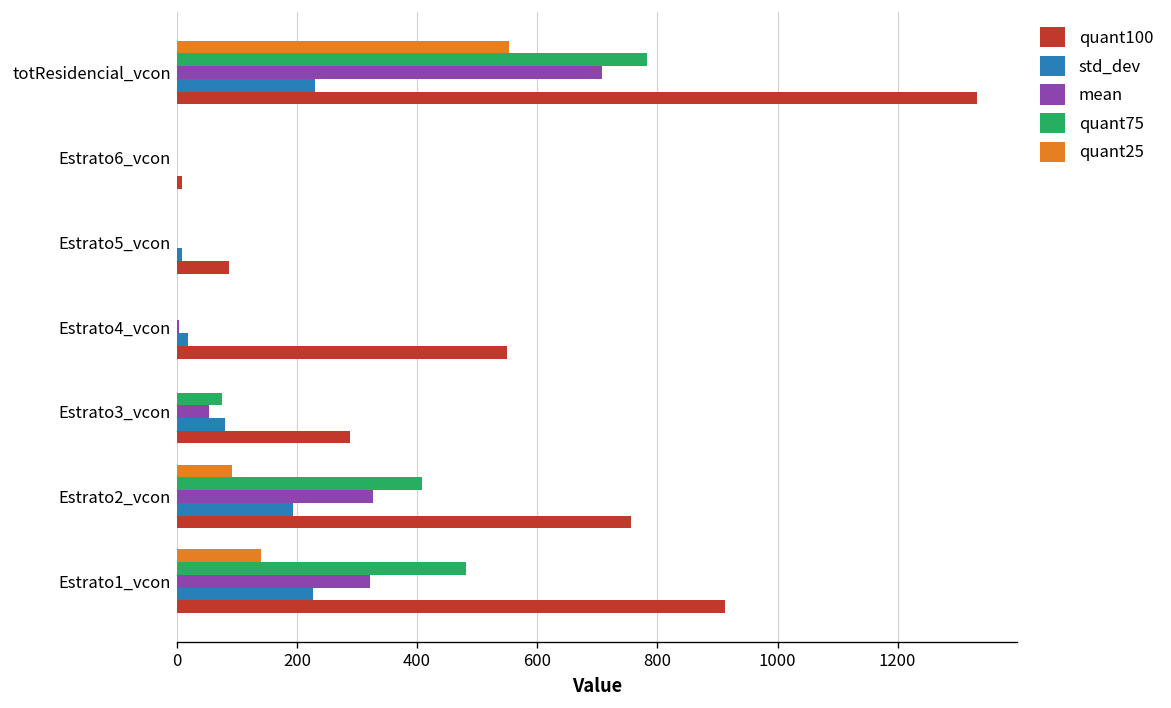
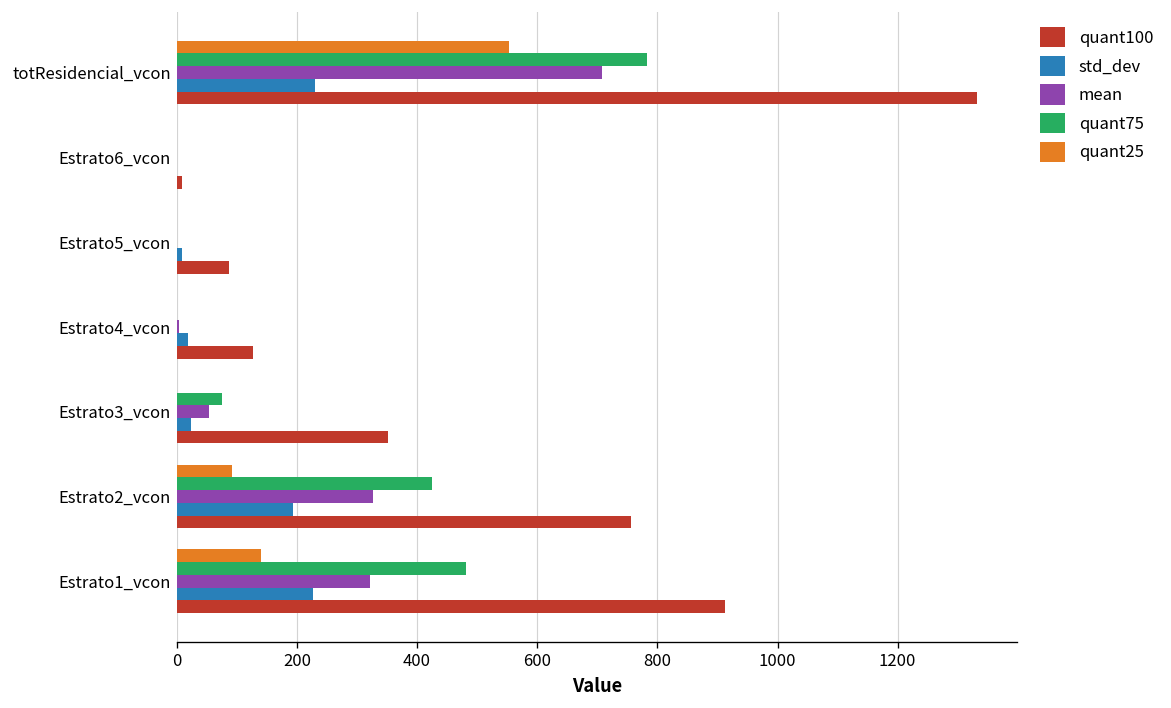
quant100, Estrato4_vcon: 550 -> 130
std_dev, Estrato3_vcon: 80 -> 20
quant100, Estrato3_vcon: 290 -> 350
quant75, Estrato2_vcon: 410 -> 430
